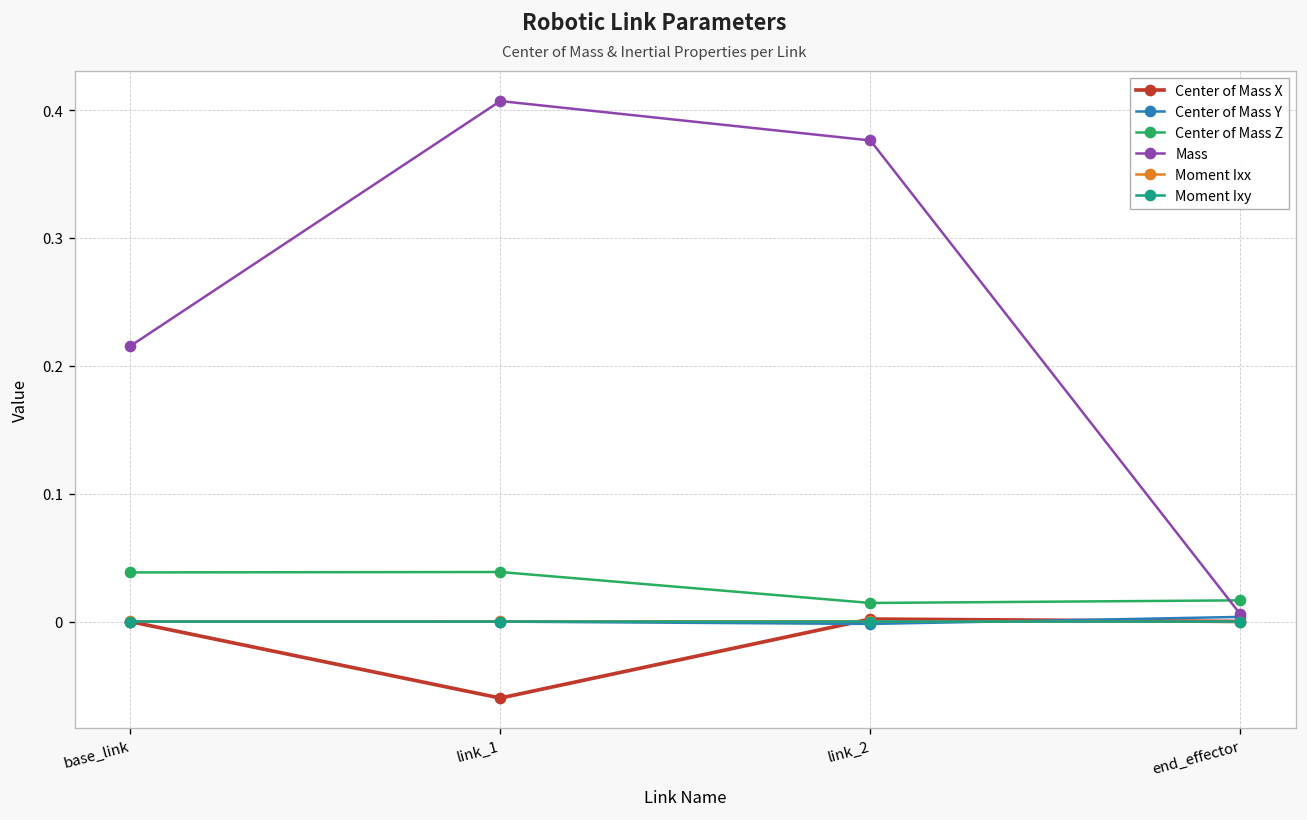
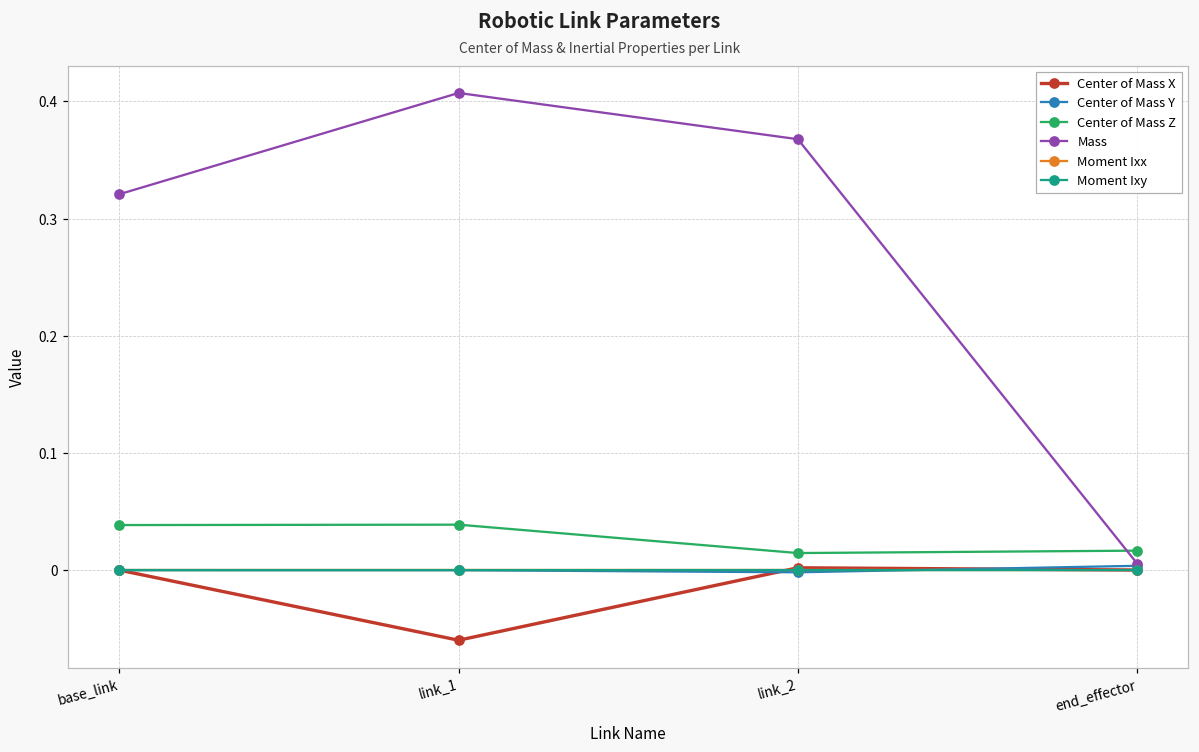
Mass, base_link: 0.215 -> 0.321
Mass, link_2: 0.376 -> 0.368
